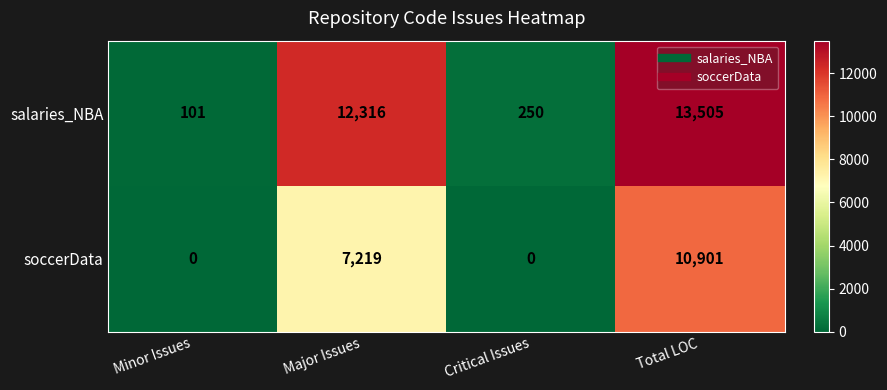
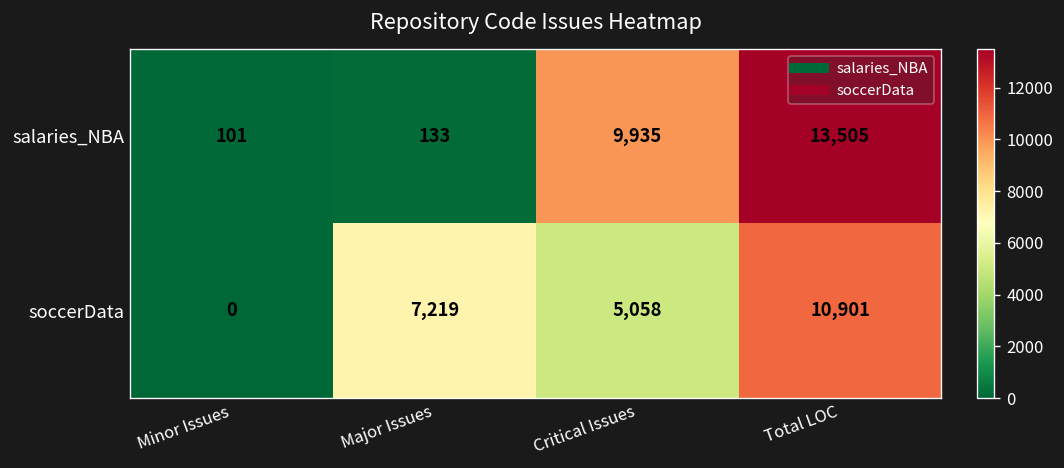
salaries_NBA, Major Issues: 12,316 -> 133
salaries_NBA, Critical Issues: 250 -> 9,935
soccerData, Critical Issues: 0 -> 5,058
